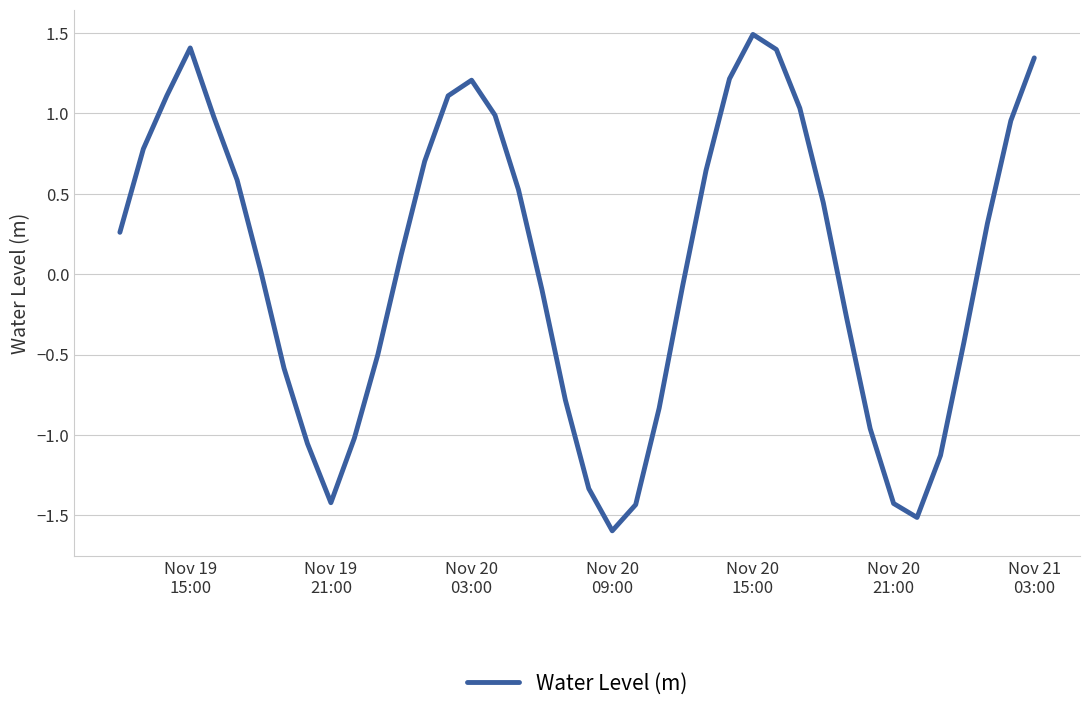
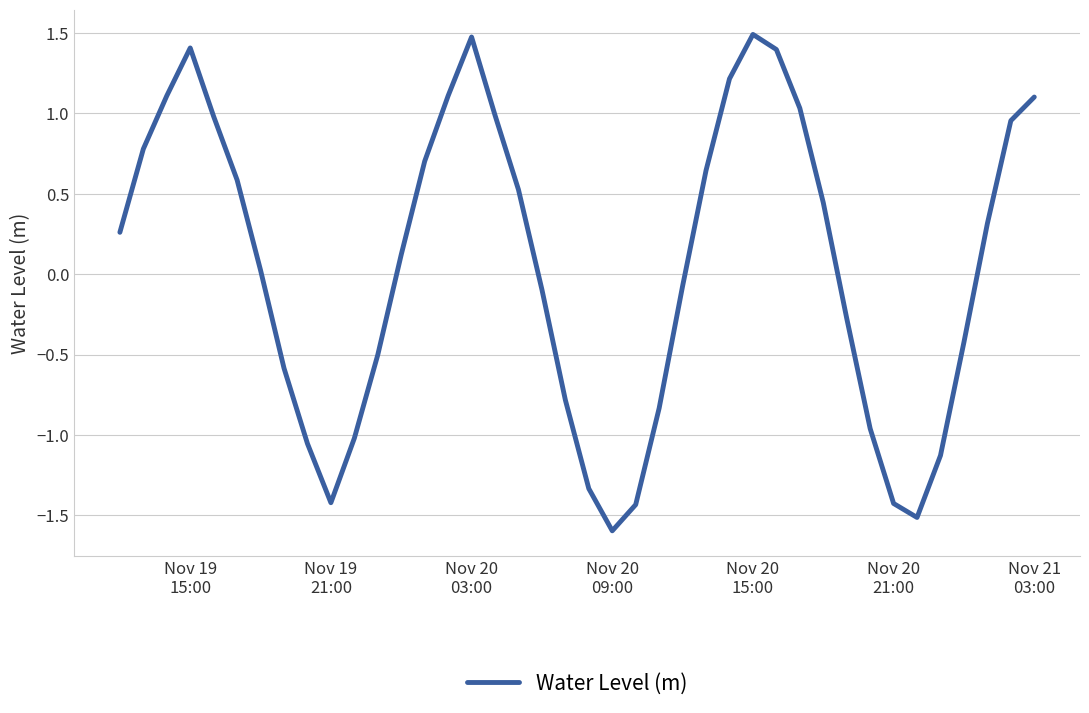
Nov 20 03:00: 1.21 -> 1.48
Nov 21 03:00: 1.35 -> 1.10
